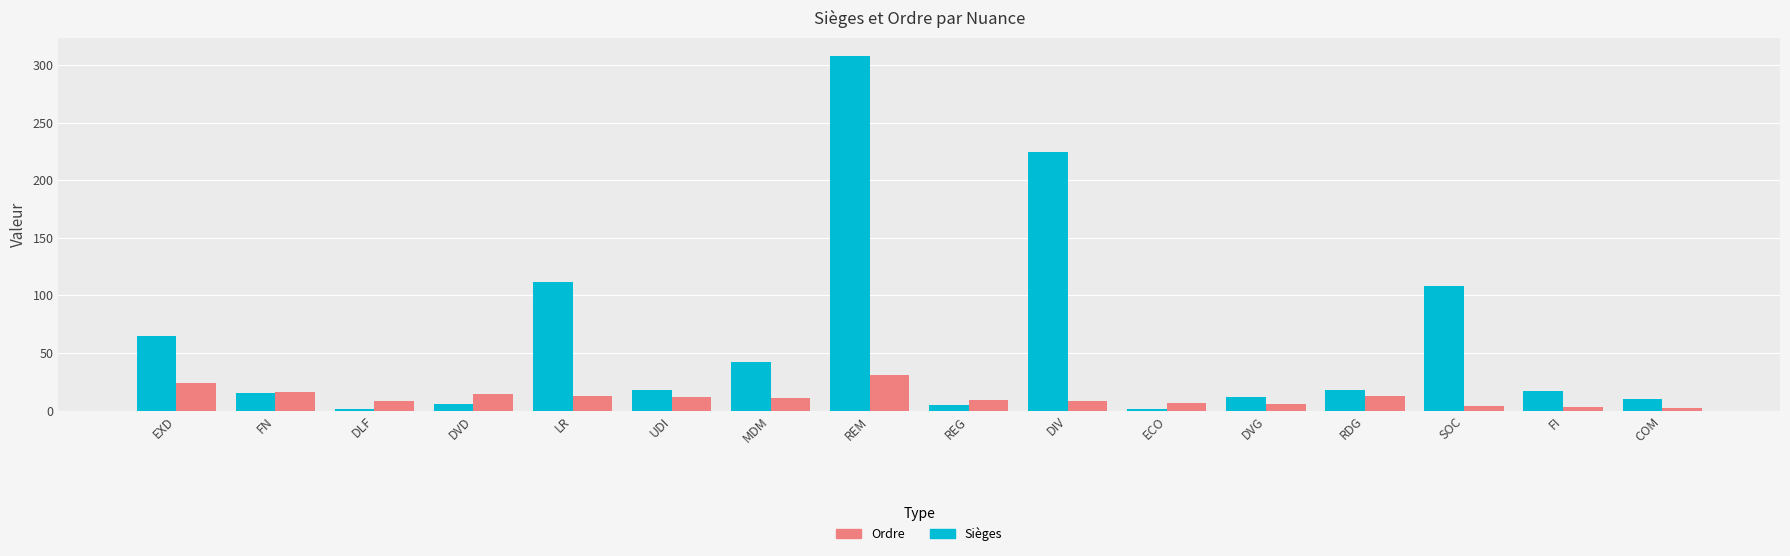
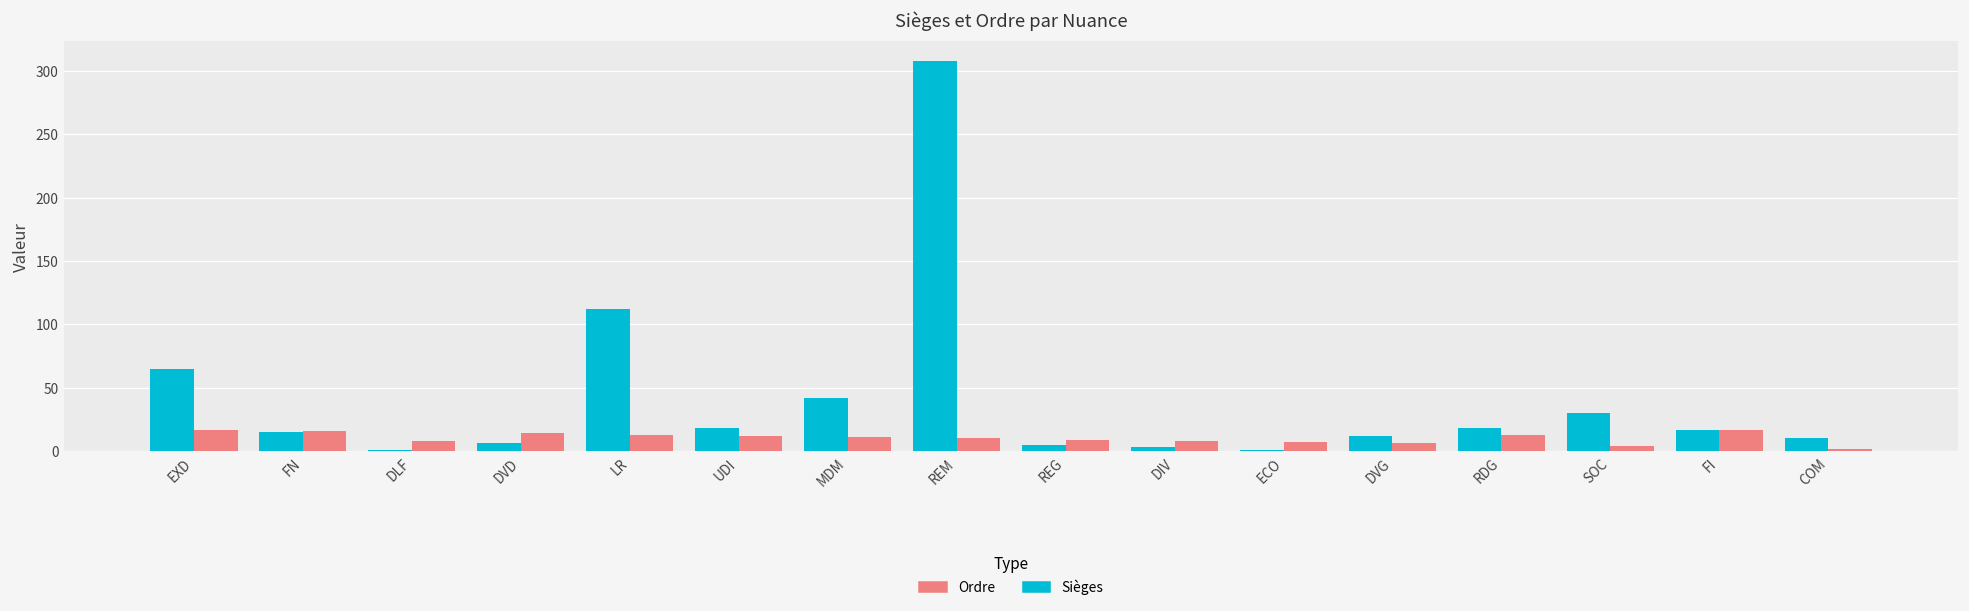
Ordre, EXD: 24 -> 17
Ordre, REM: 31 -> 10
Sièges, DIV: 224 -> 3
Sièges, SOC: 108 -> 30
Ordre, FI: 3 -> 17
